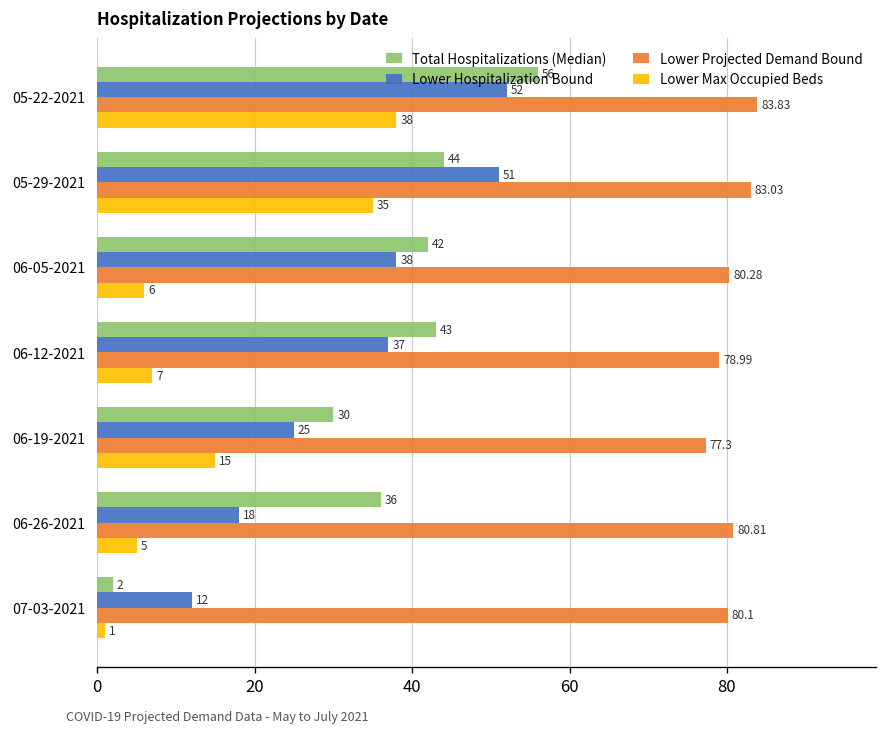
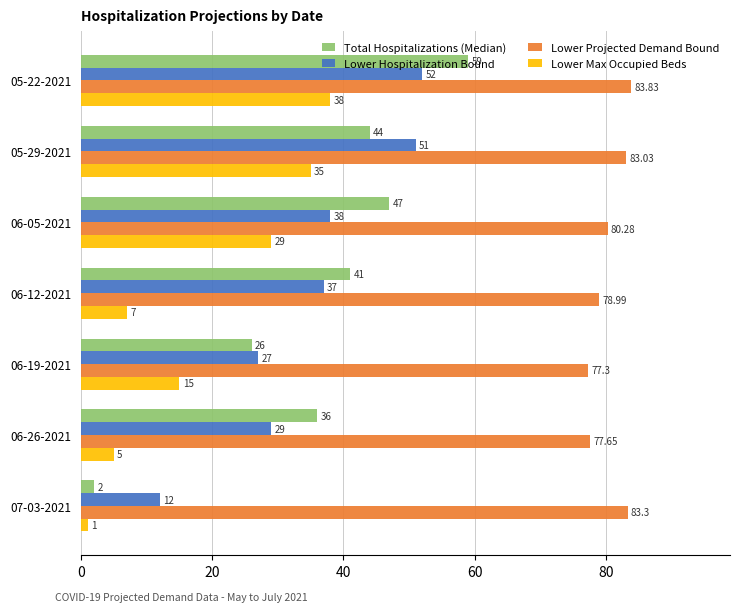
Total Hospitalizations (Median), 05-22-2021: 56 -> 59
Total Hospitalizations (Median), 06-05-2021: 42 -> 47
Lower Max Occupied Beds, 06-05-2021: 6 -> 29
Total Hospitalizations (Median), 06-12-2021: 43 -> 41
Total Hospitalizations (Median), 06-19-2021: 30 -> 26
Lower Hospitalization Bound, 06-19-2021: 25 -> 27
Lower Hospitalization Bound, 06-26-2021: 18 -> 29
Lower Projected Demand Bound, 06-26-2021: 80.81 -> 77.65
Lower Projected Demand Bound, 07-03-2021: 80.1 -> 83.3
